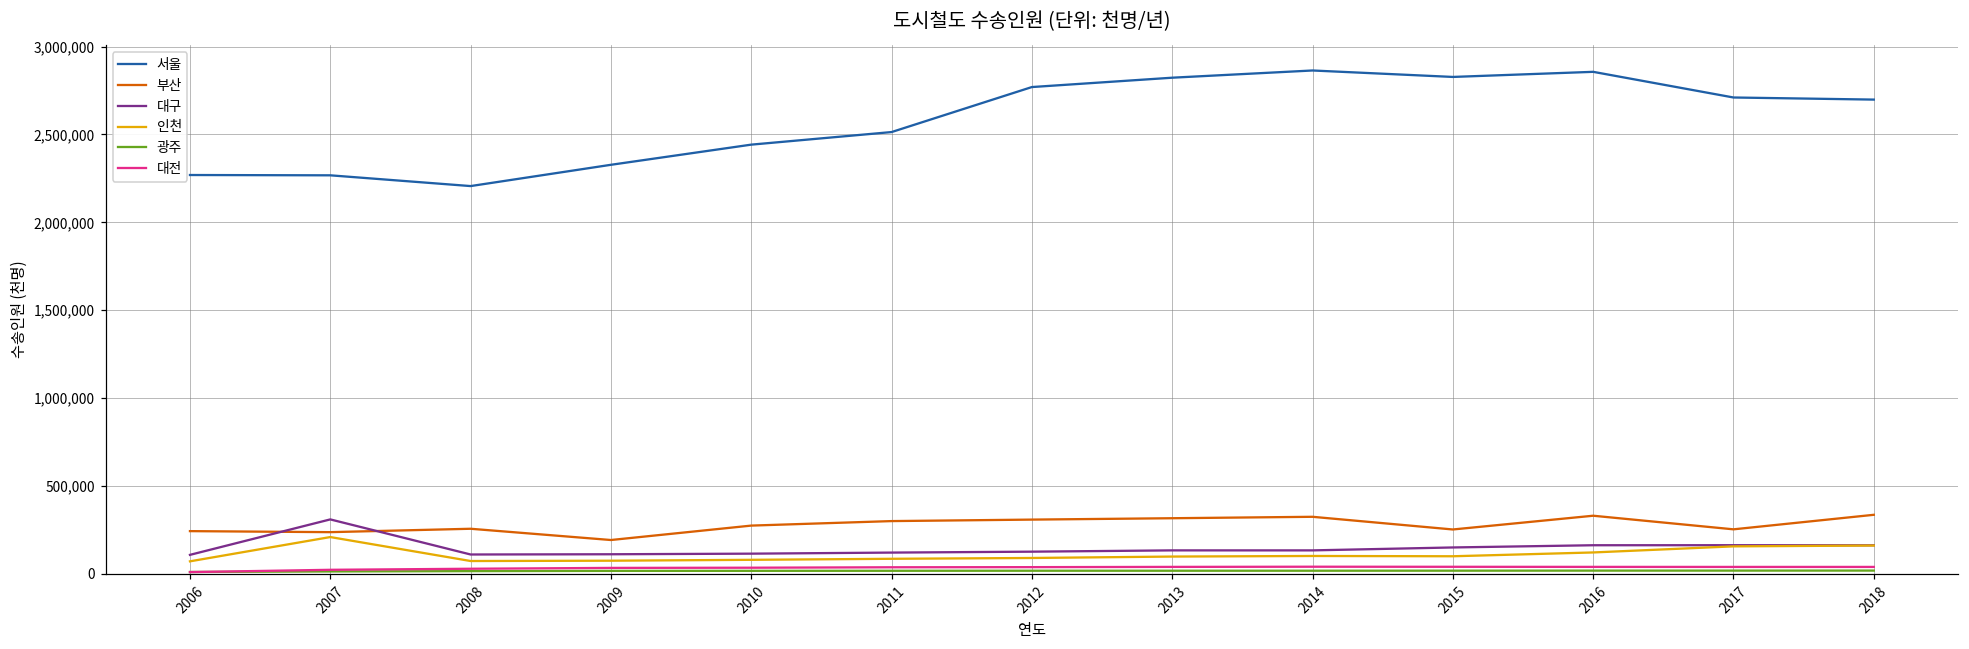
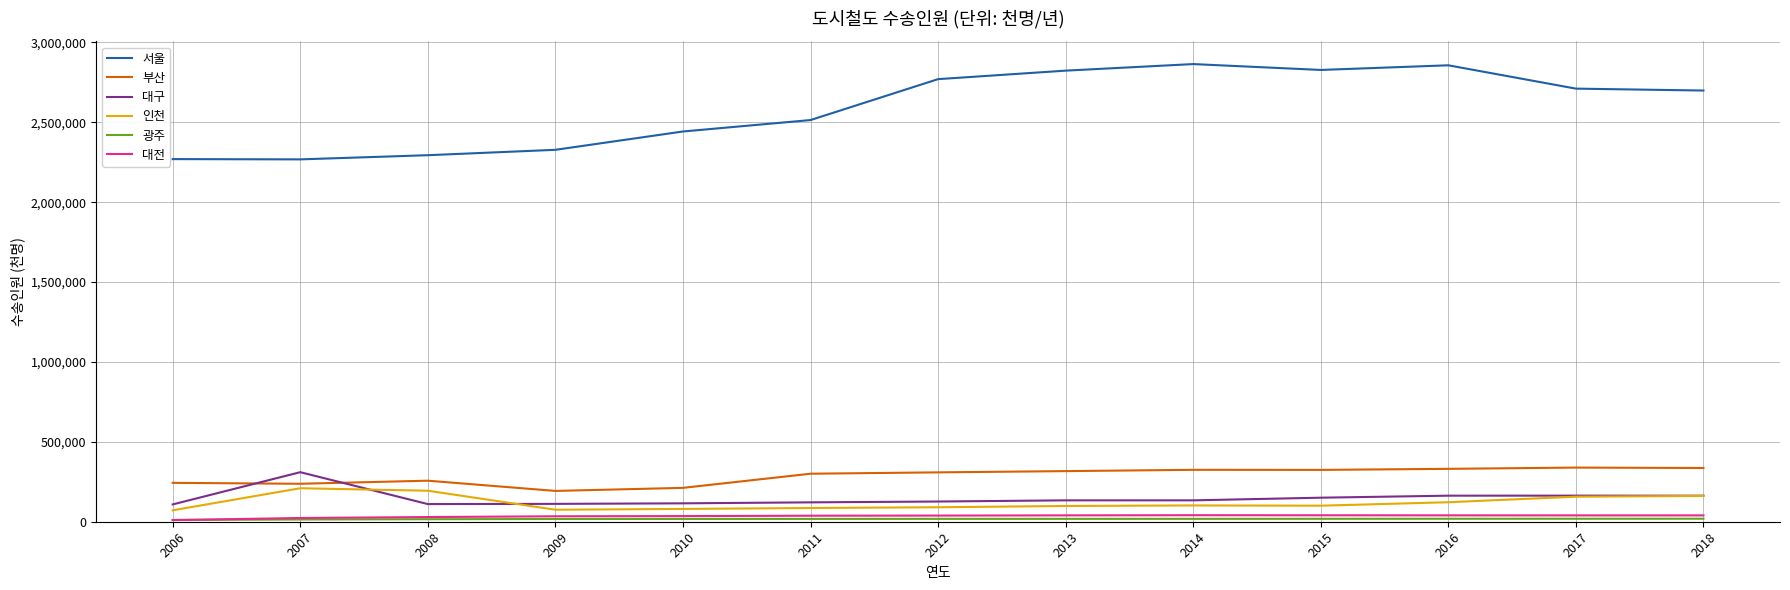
서울, 2008: 2,210,000 -> 2,290,000
인천, 2008: 70,000 -> 190,000
부산, 2010: 270,000 -> 210,000
부산, 2015: 250,000 -> 320,000
부산, 2017: 250,000 -> 340,000
